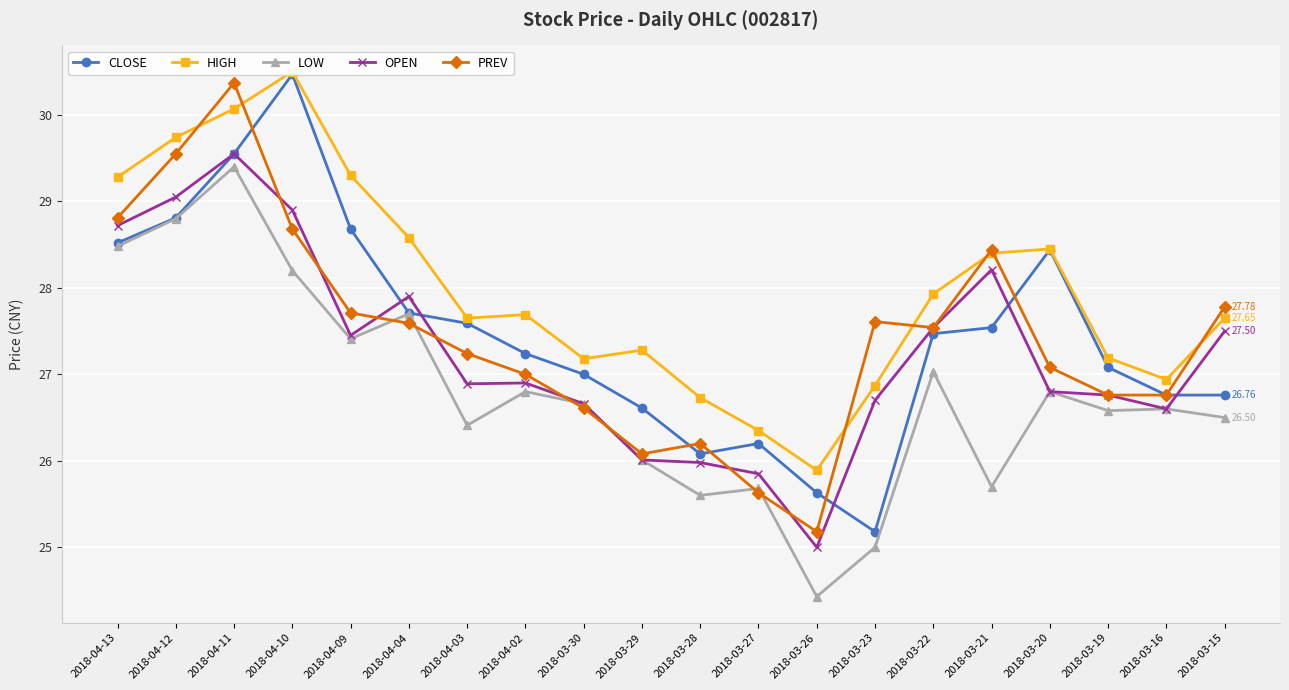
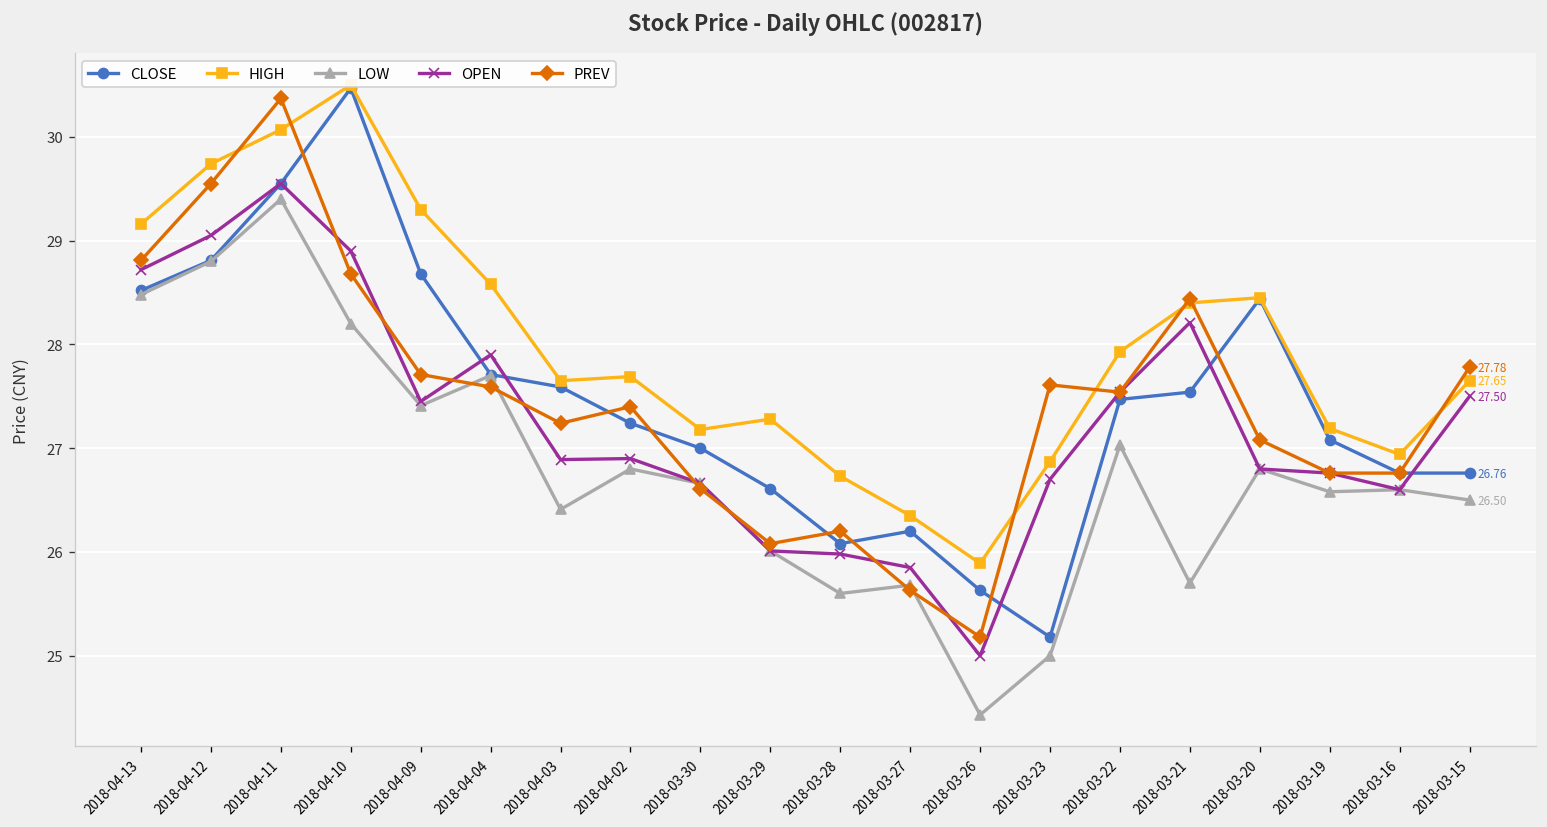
HIGH, 2018-04-13: 29.3 -> 29.2
PREV, 2018-04-02: 27.0 -> 27.4
